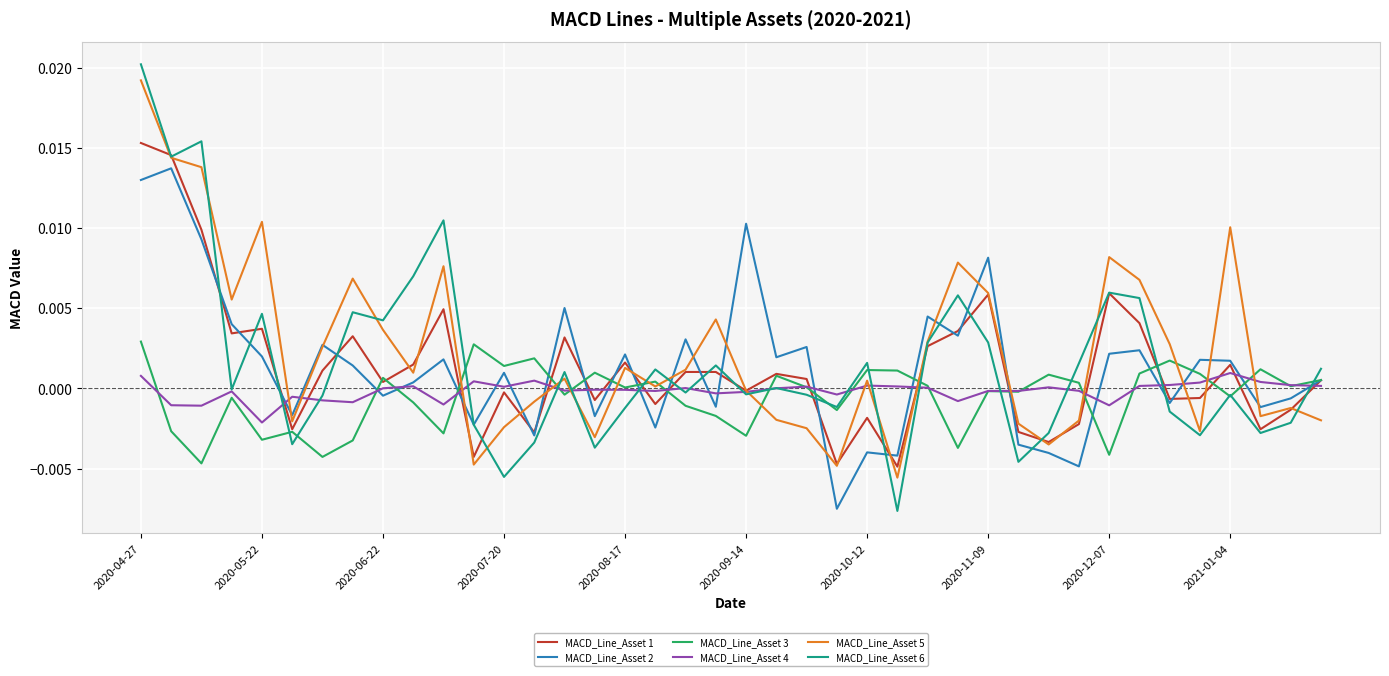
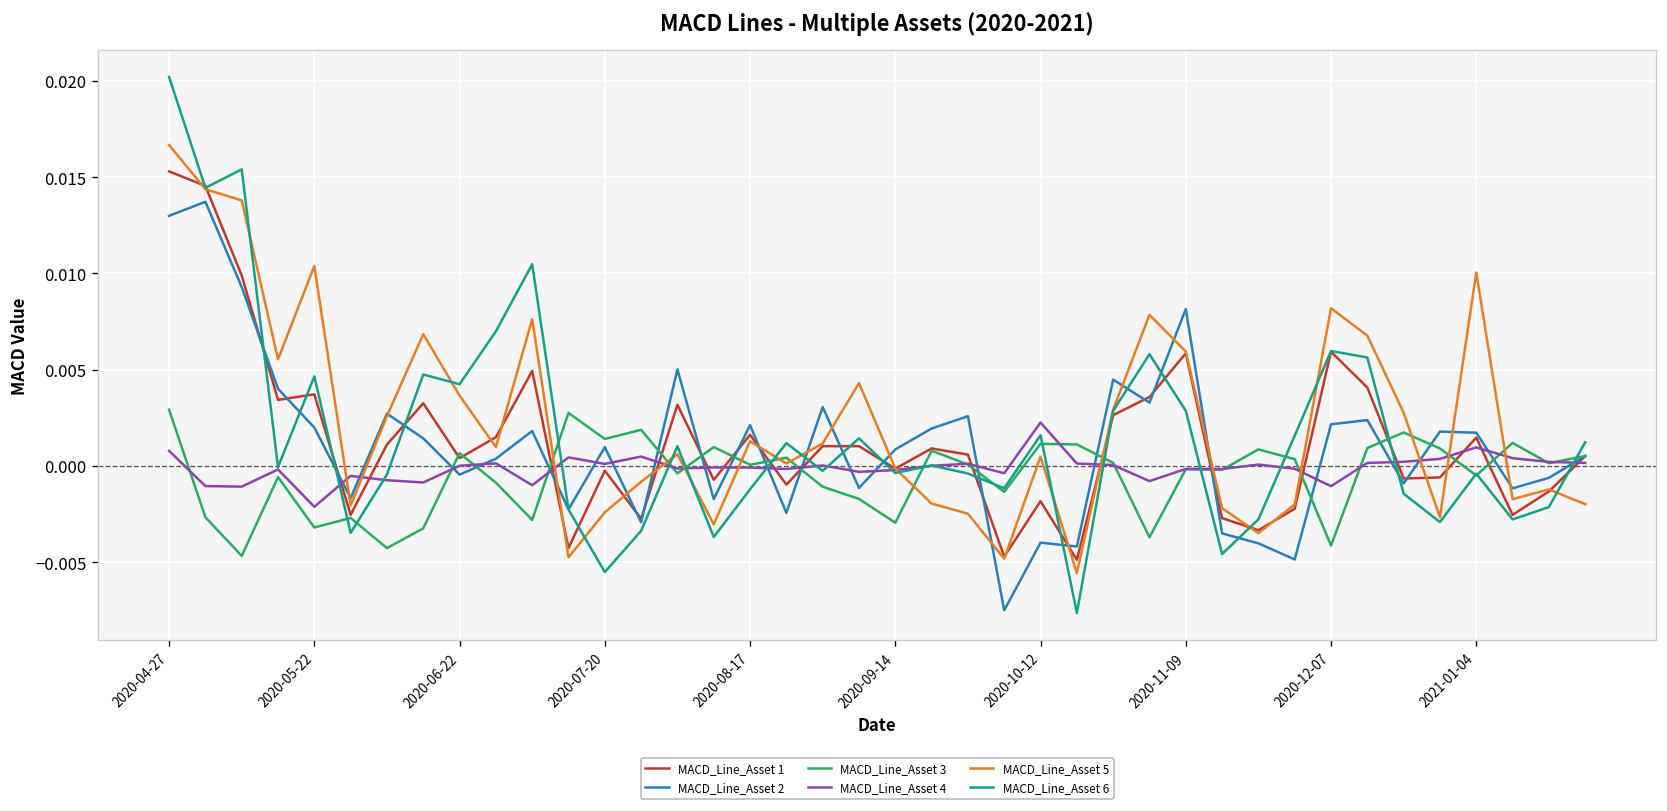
MACD_Line_Asset 5, 2020-04-27: 0.0192 -> 0.0167
MACD_Line_Asset 2, 2020-09-14: 0.0103 -> 0.0009
MACD_Line_Asset 4, 2020-10-12: 0.0002 -> 0.0023
